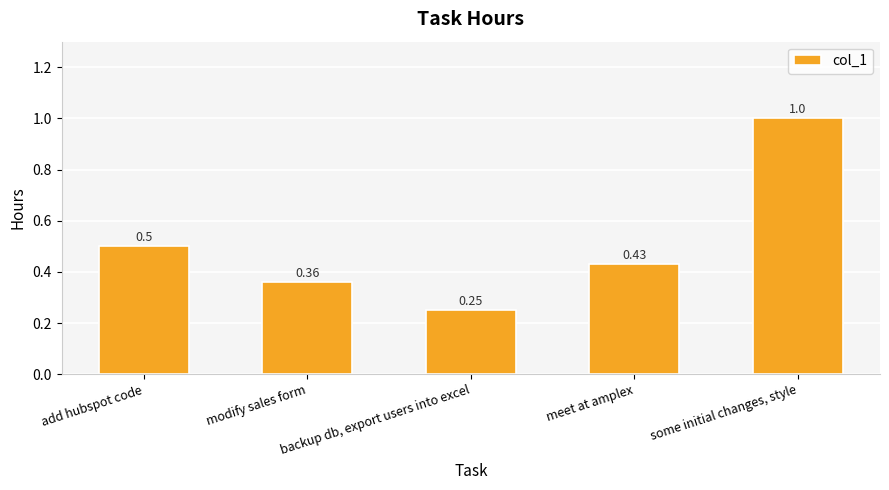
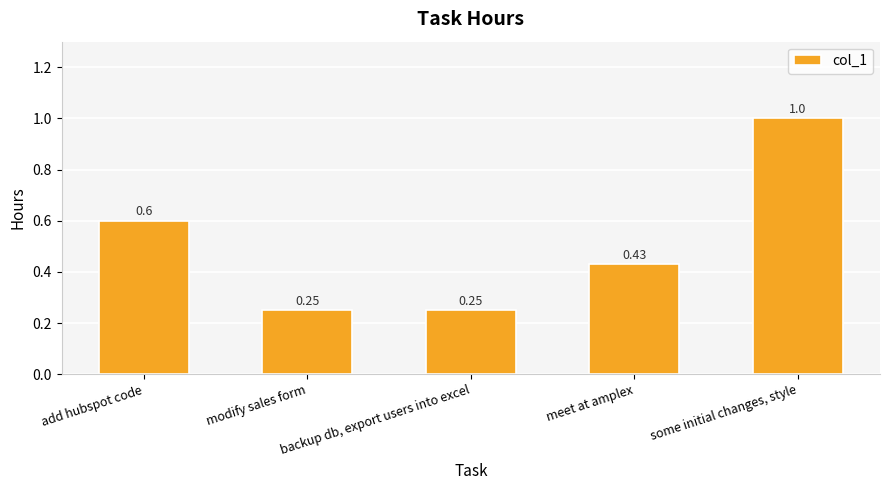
add hubspot code: 0.5 -> 0.6
modify sales form: 0.36 -> 0.25
